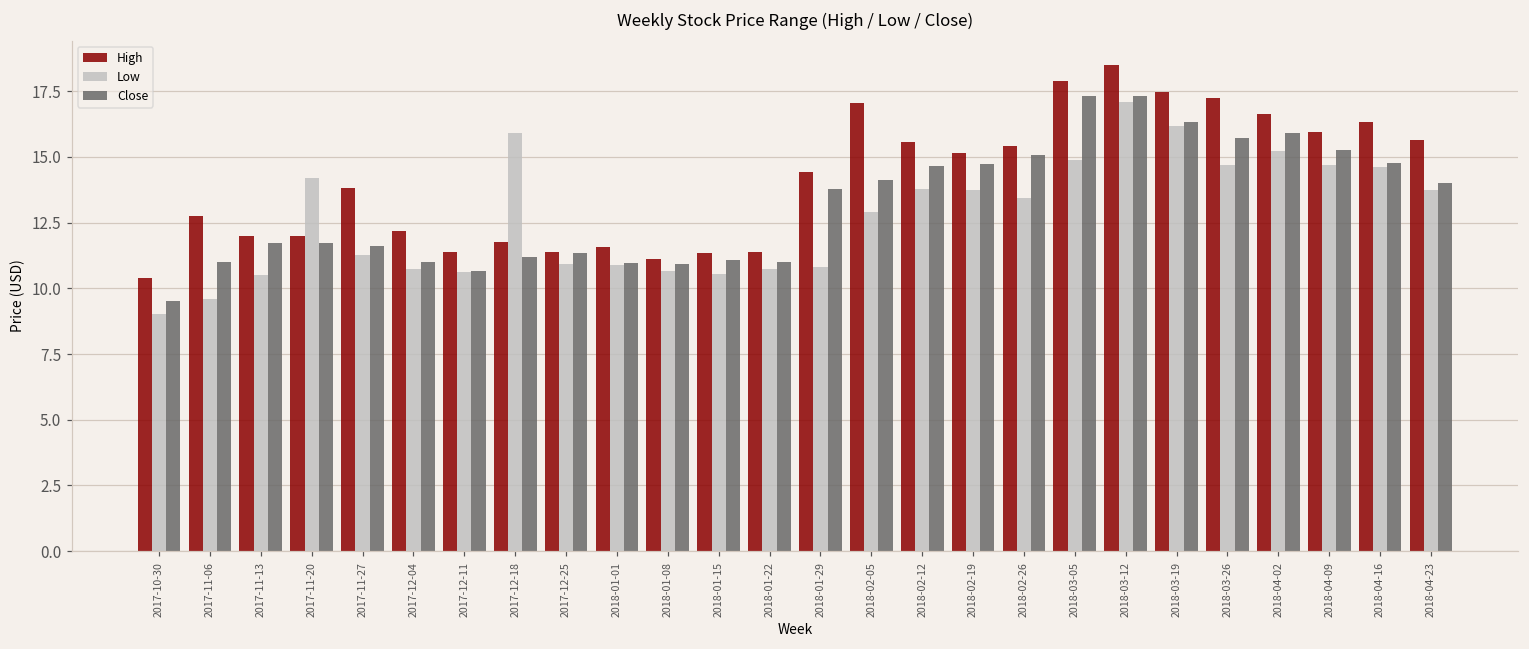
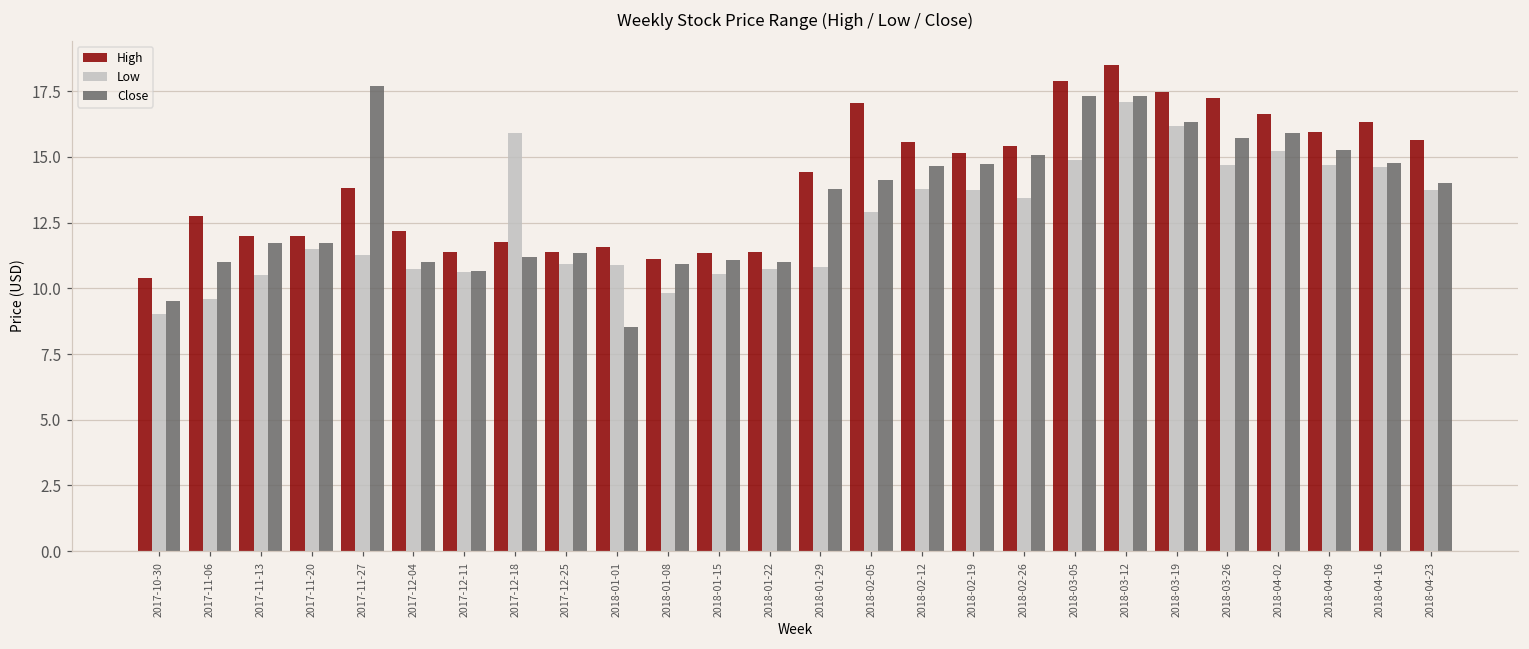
Low, 2017-11-20: 14.2 -> 11.5
Close, 2017-11-27: 11.6 -> 17.7
Close, 2018-01-01: 11.0 -> 8.5
Low, 2018-01-08: 10.6 -> 9.8
